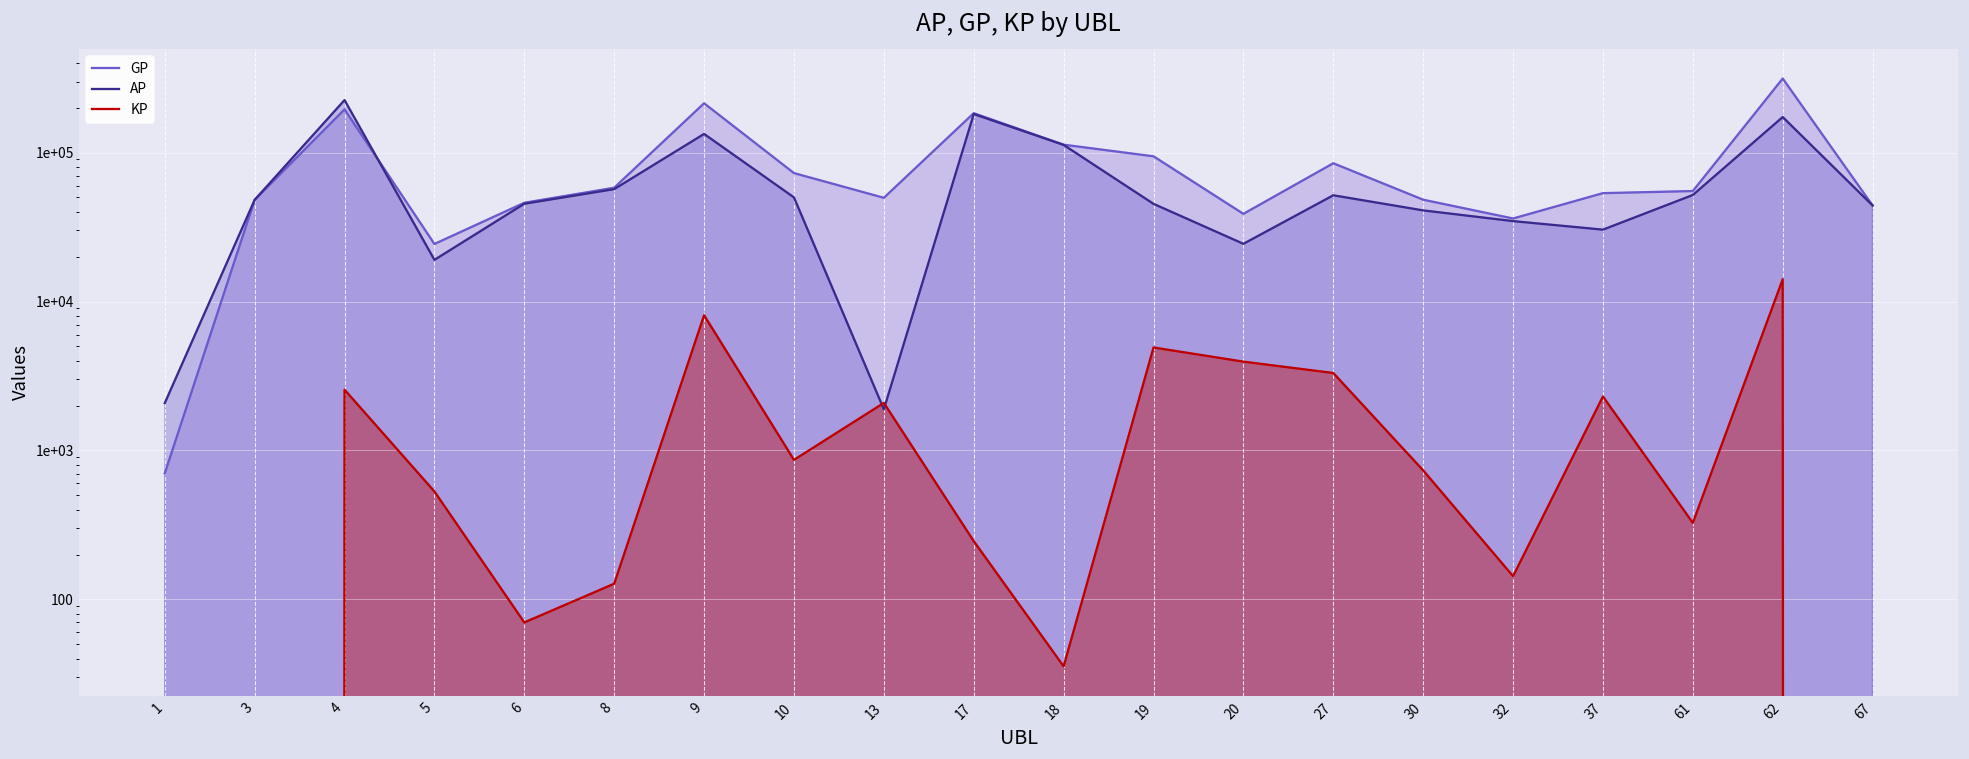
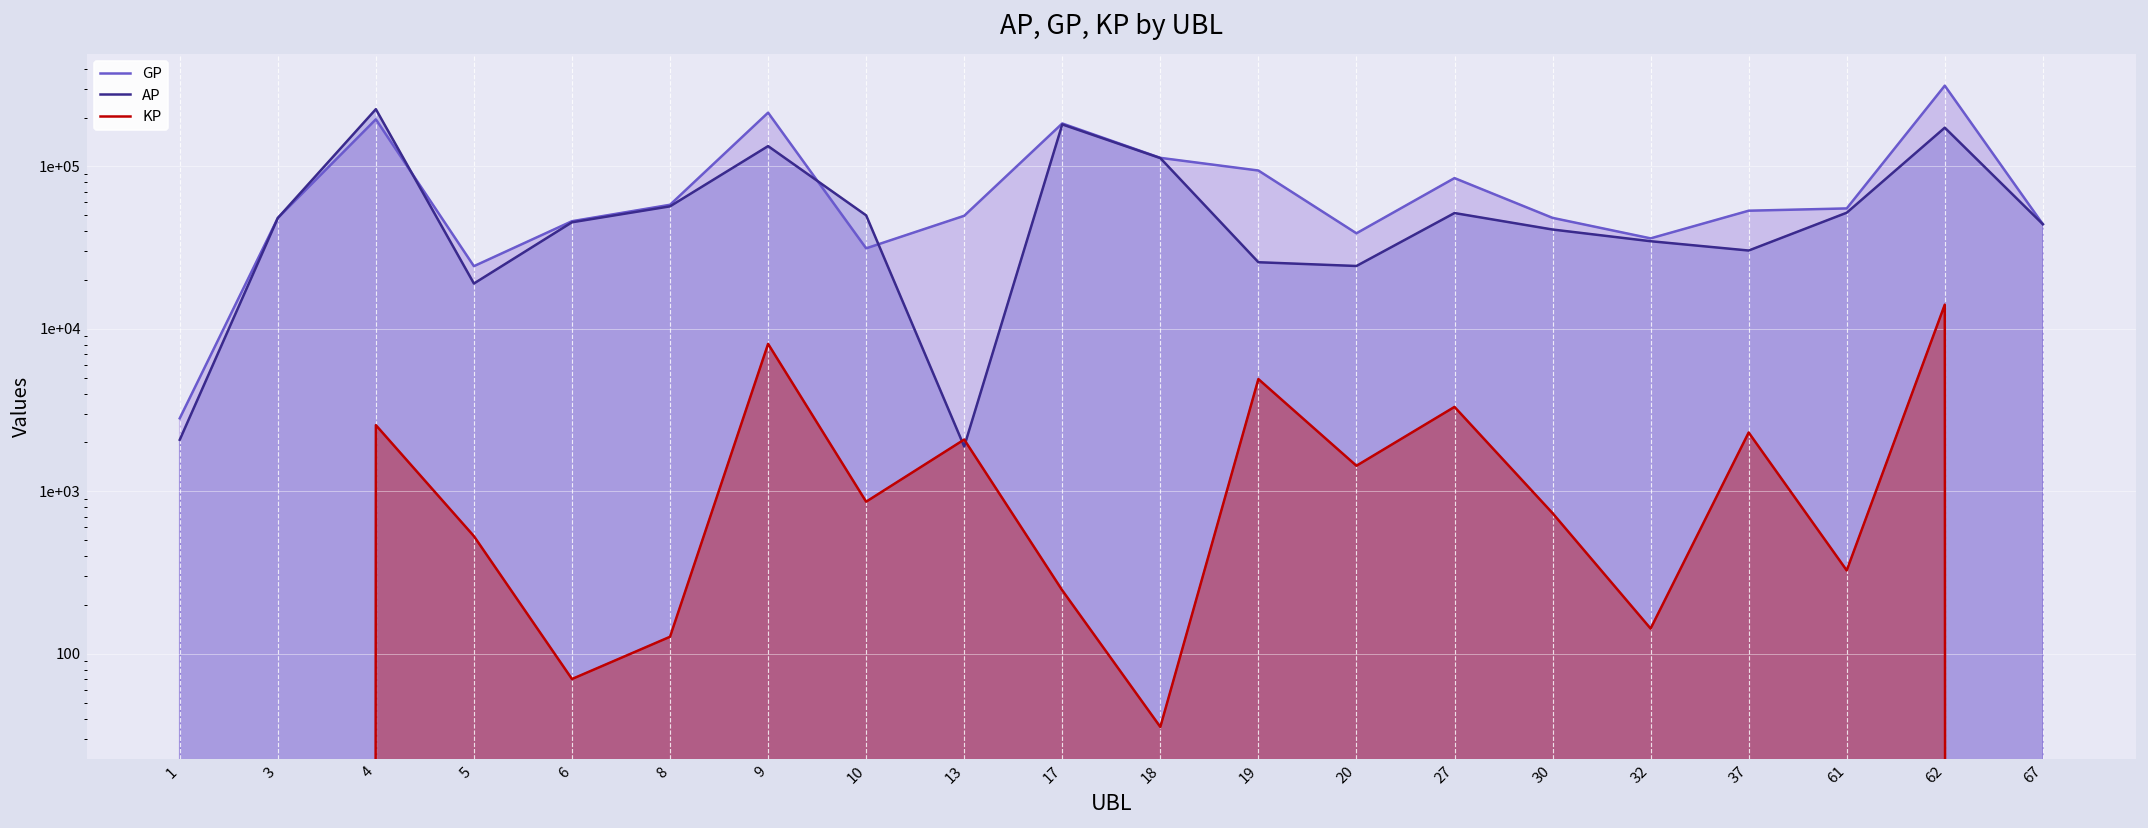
GP, 1: 700 -> 2800
GP, 10: 70000 -> 31000
AP, 19: 45000 -> 26000
KP, 20: 3900 -> 1400
